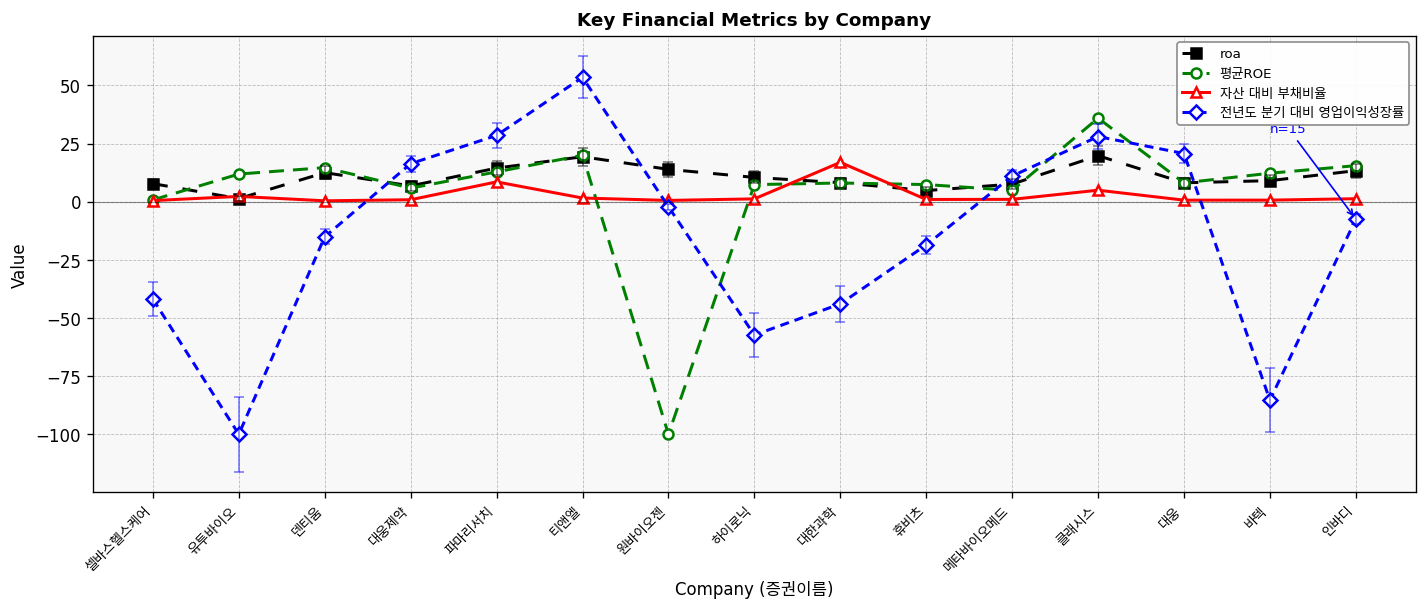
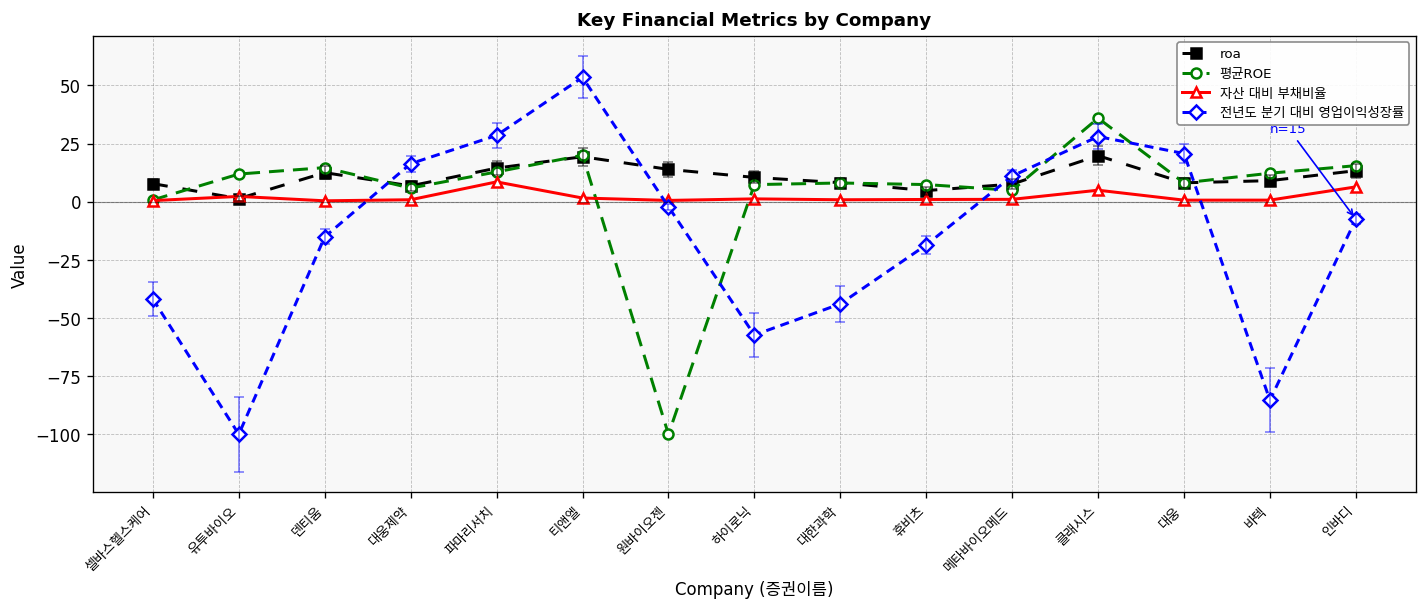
자산 대비 부채비율, 대한과학: 17 -> 1
자산 대비 부채비율, 인바디: 1 -> 6
